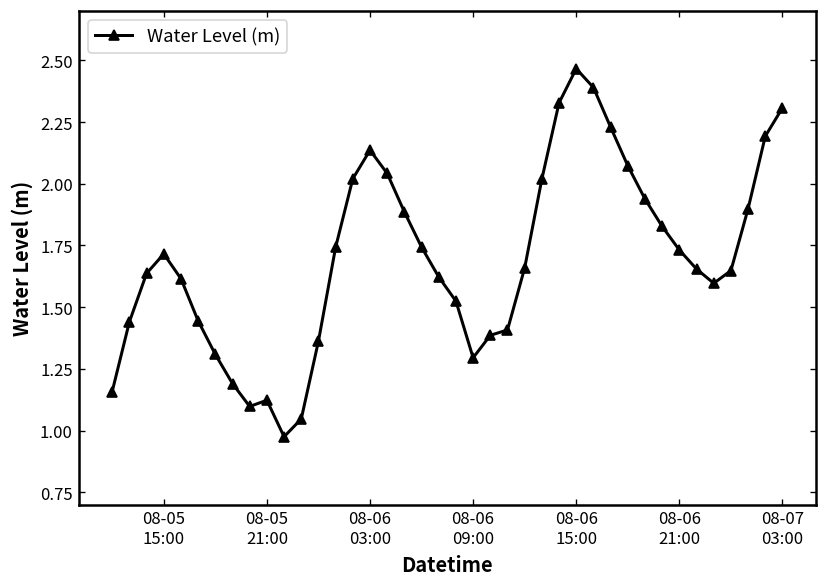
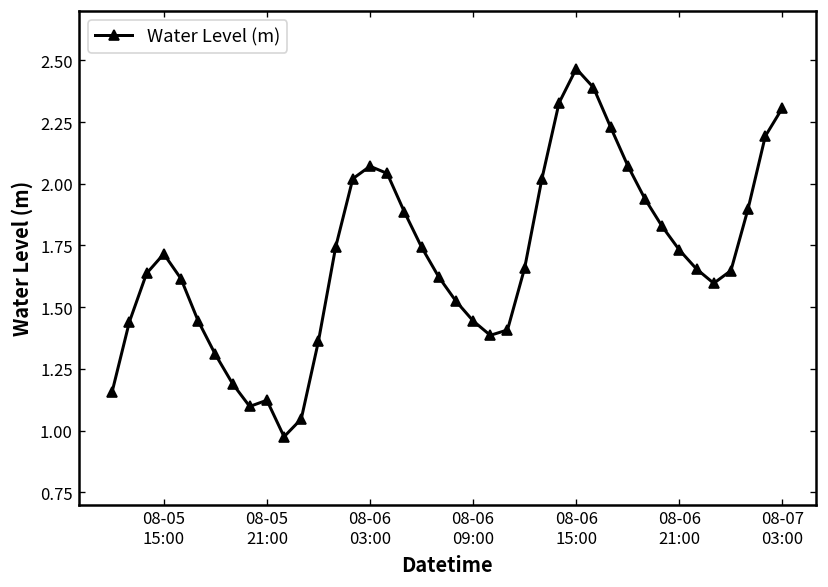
08-06 03:00: 2.14 -> 2.07
08-06 09:00: 1.30 -> 1.44
